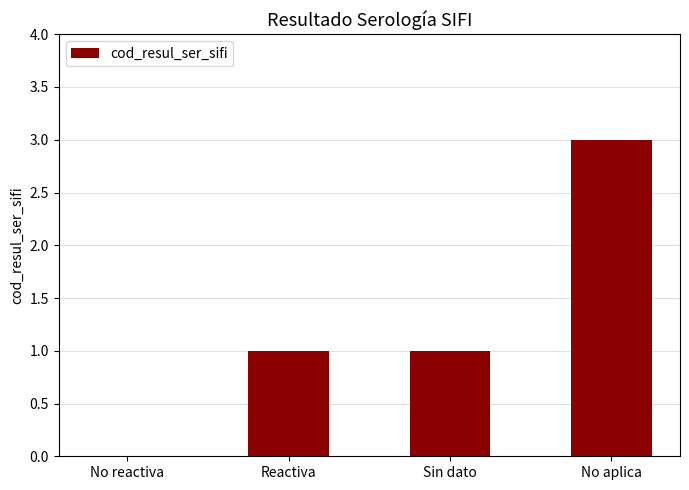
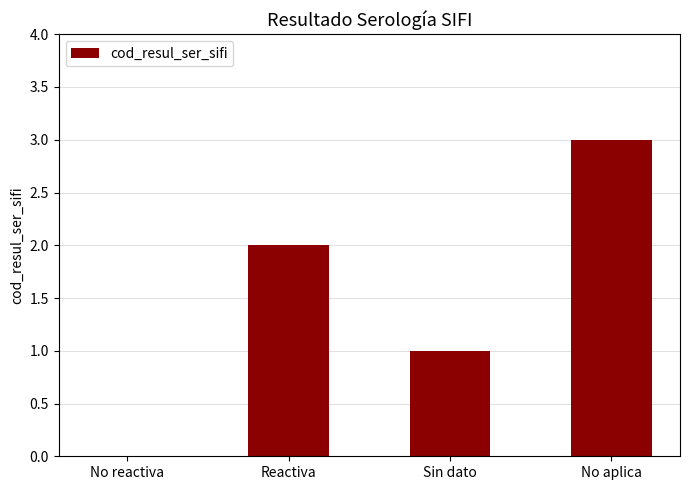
Reactiva: 1 -> 2
